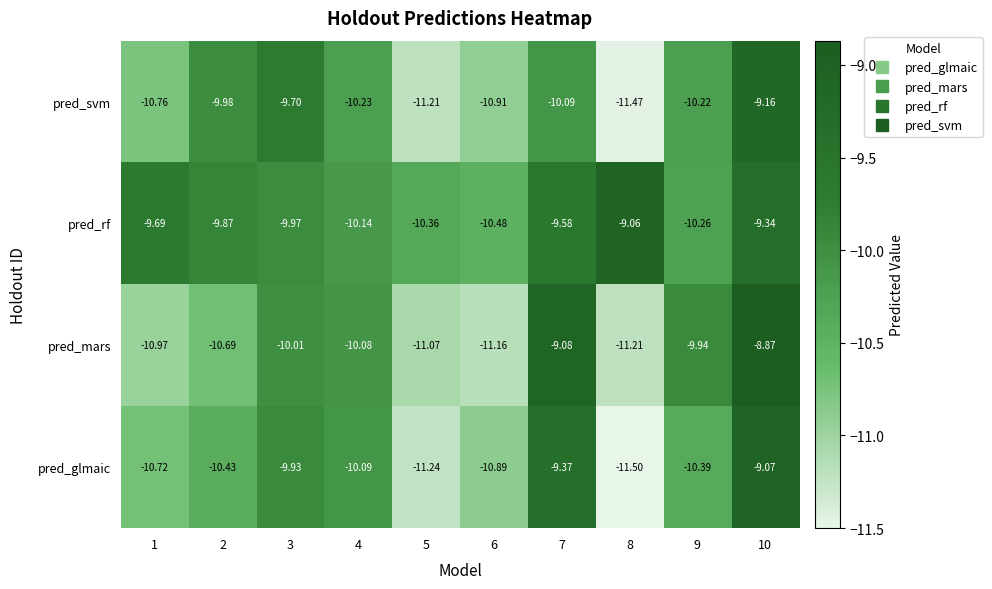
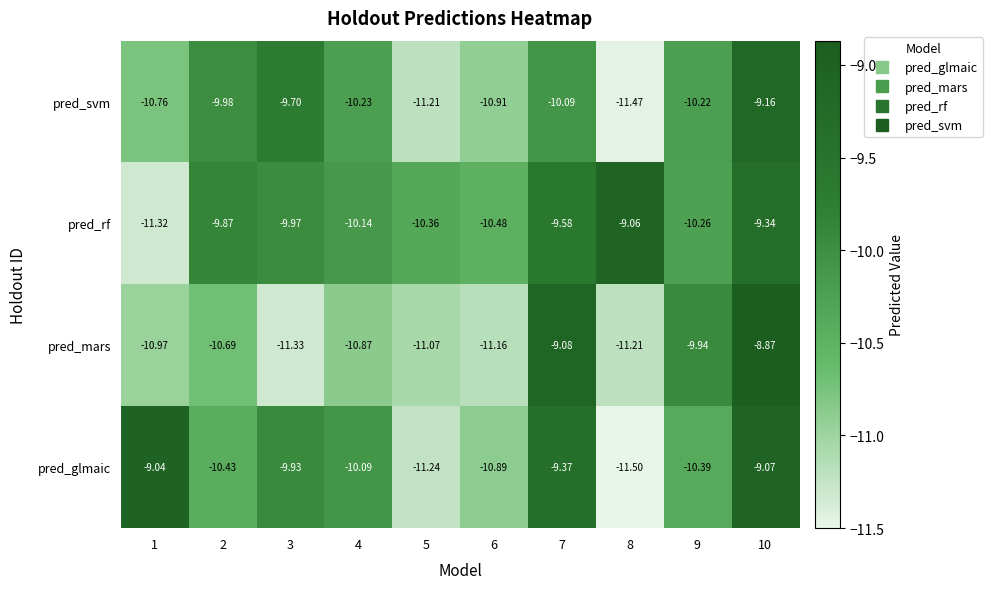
pred_rf, 1: -9.69 -> -11.32
pred_mars, 3: -10.01 -> -11.33
pred_mars, 4: -10.08 -> -10.87
pred_glmaic, 1: -10.72 -> -9.04
